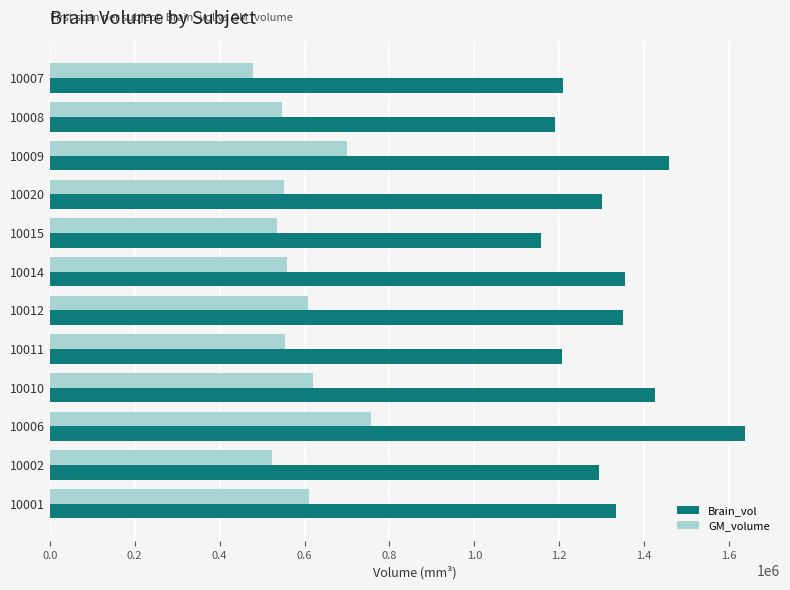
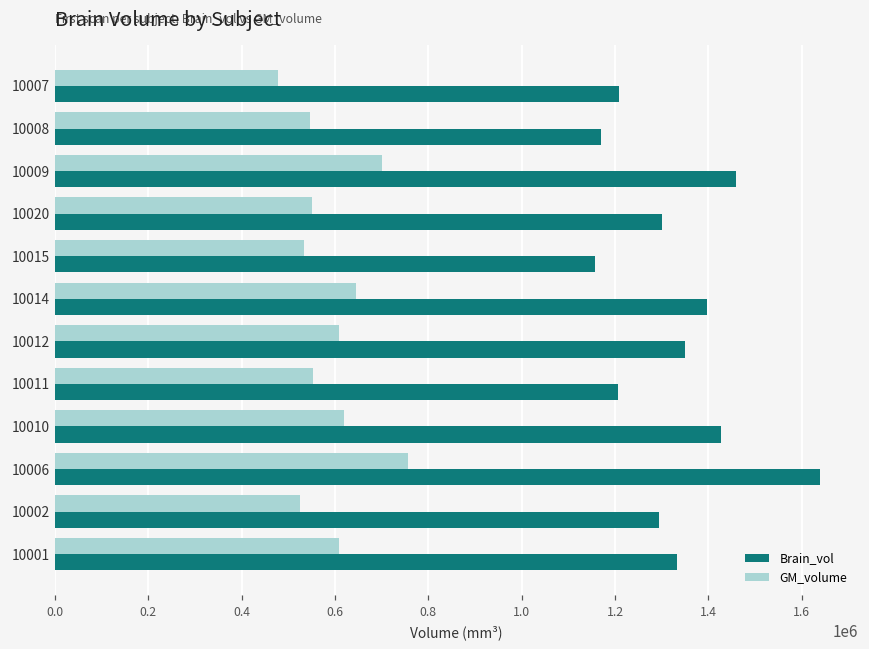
Brain_vol, 10008: 1190000 -> 1170000
GM_volume, 10014: 560000 -> 640000
Brain_vol, 10014: 1360000 -> 1400000
